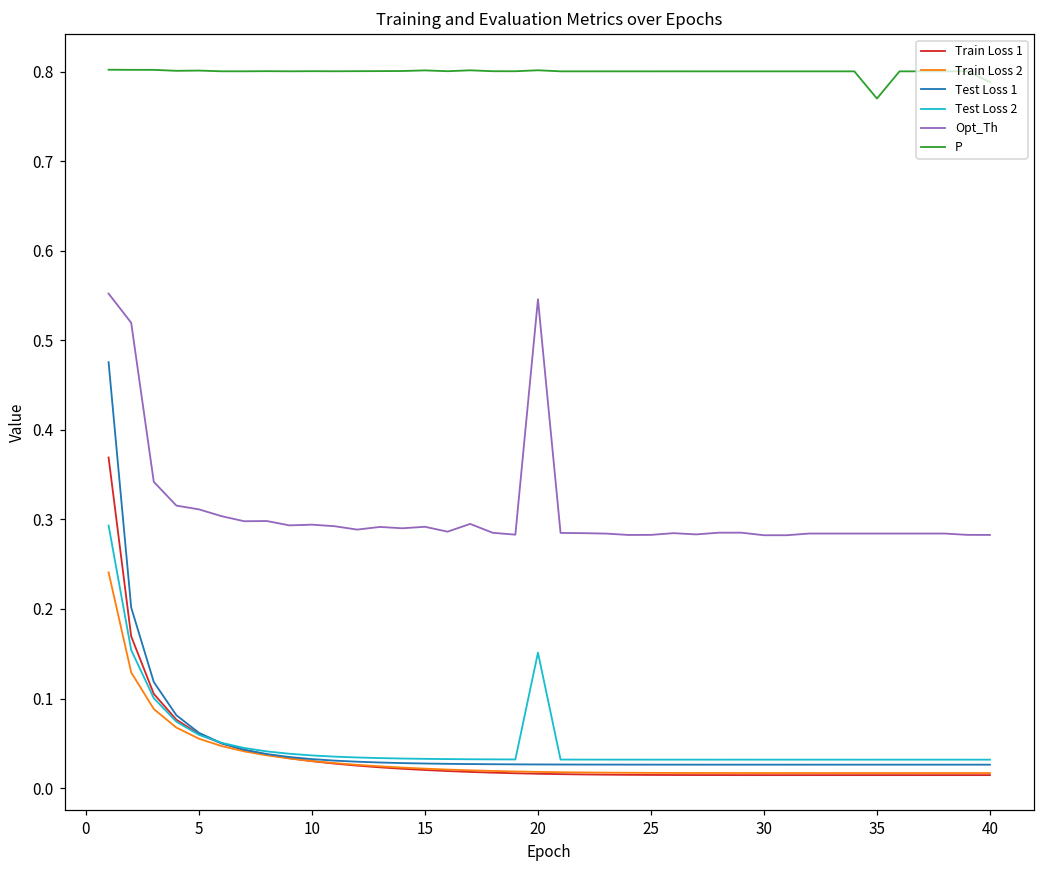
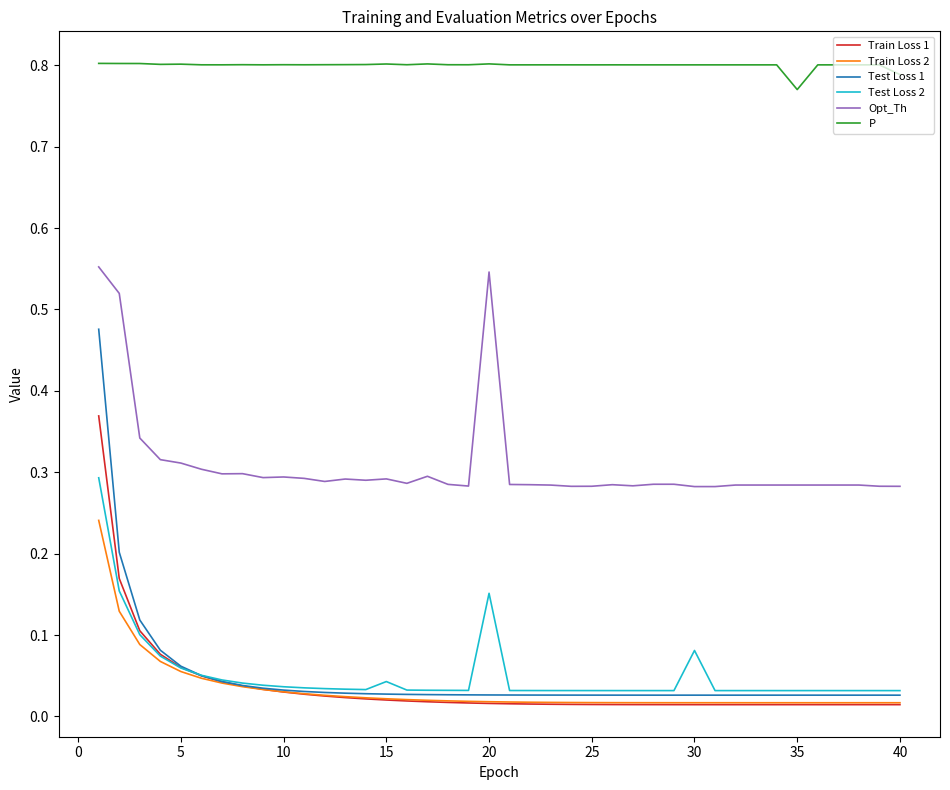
Test Loss 2, 15: 0.03 -> 0.04
Test Loss 2, 30: 0.03 -> 0.08
